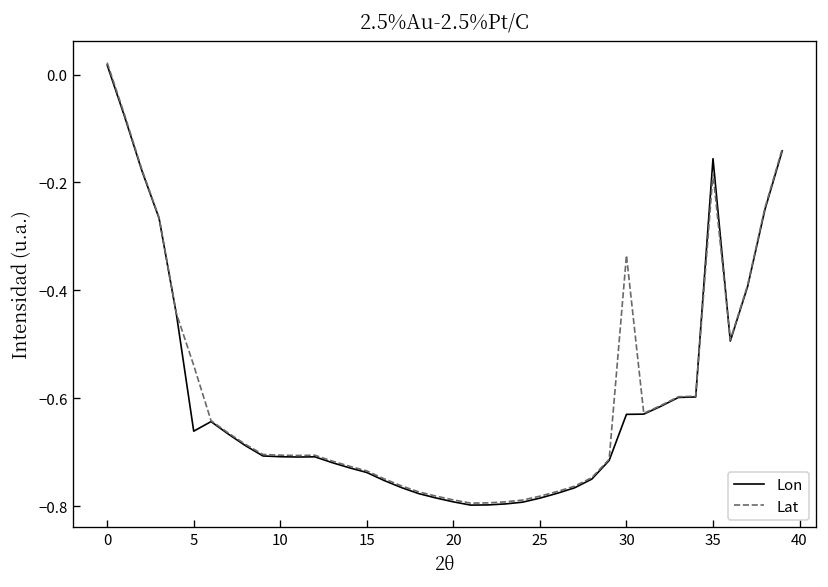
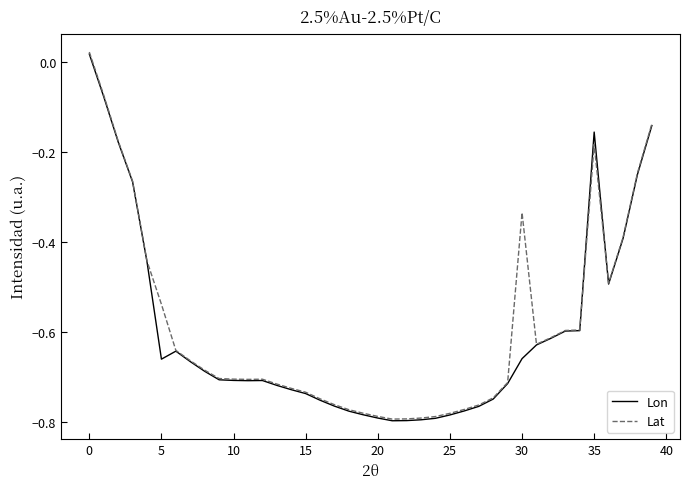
Lon, 30: -0.63 -> -0.66
